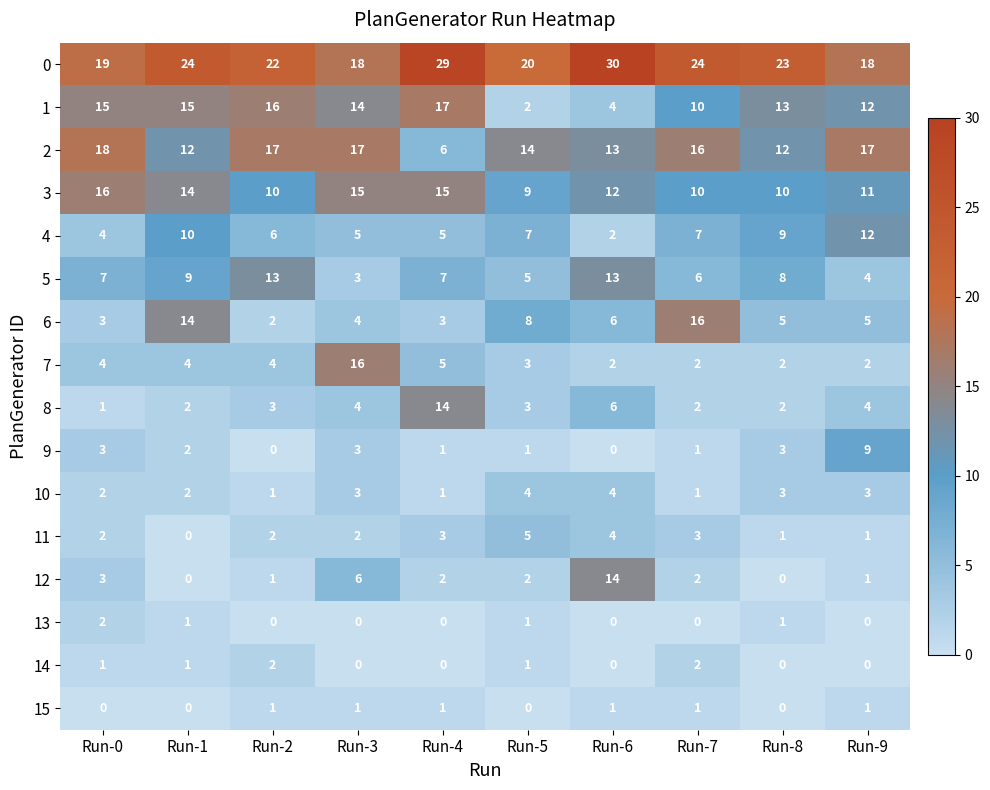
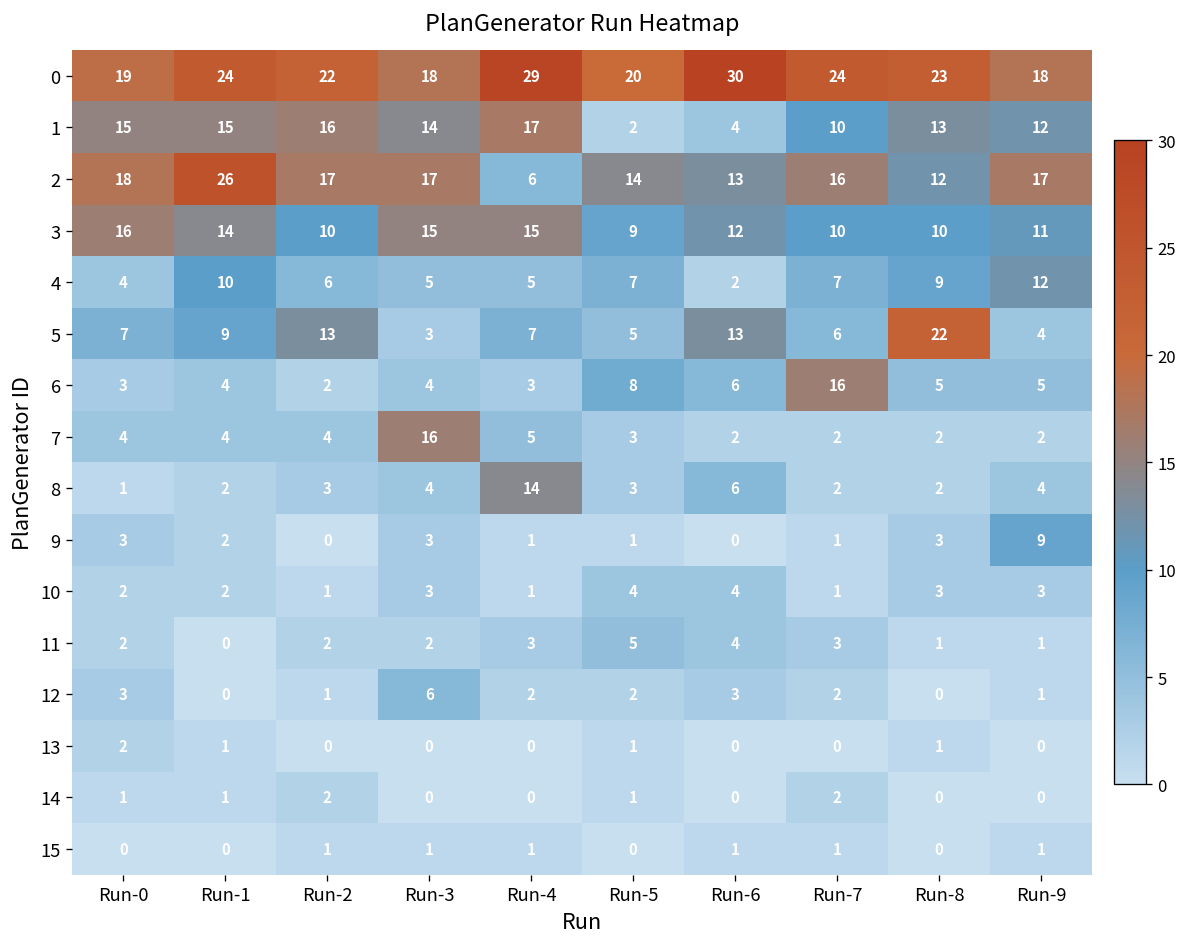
2, Run-1: 12 -> 26
5, Run-8: 8 -> 22
6, Run-1: 14 -> 4
12, Run-6: 14 -> 3
